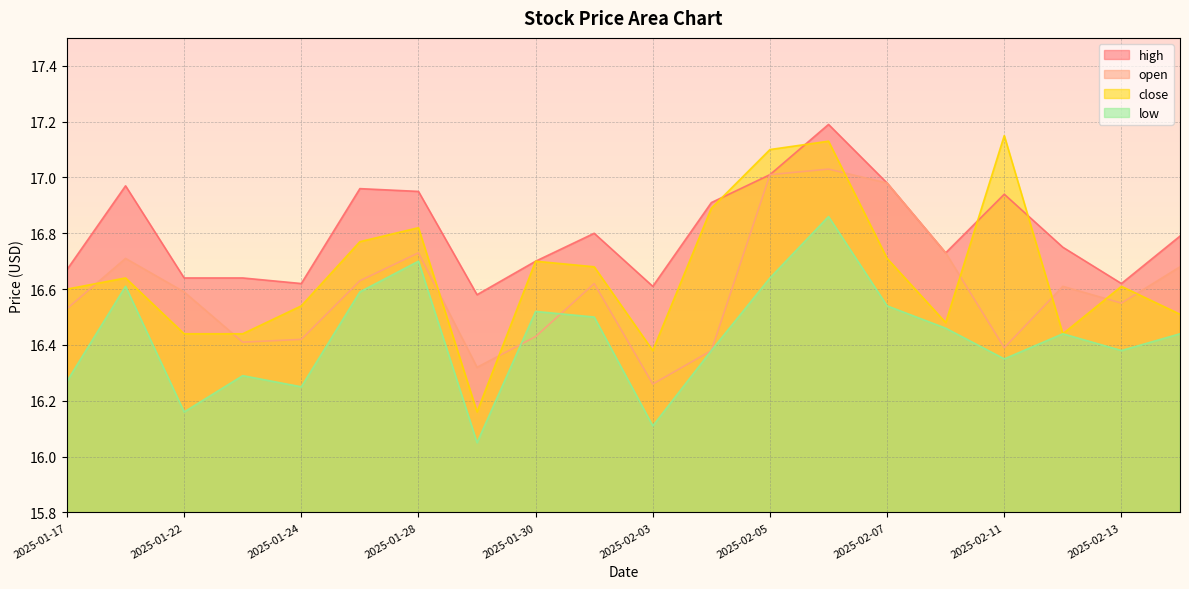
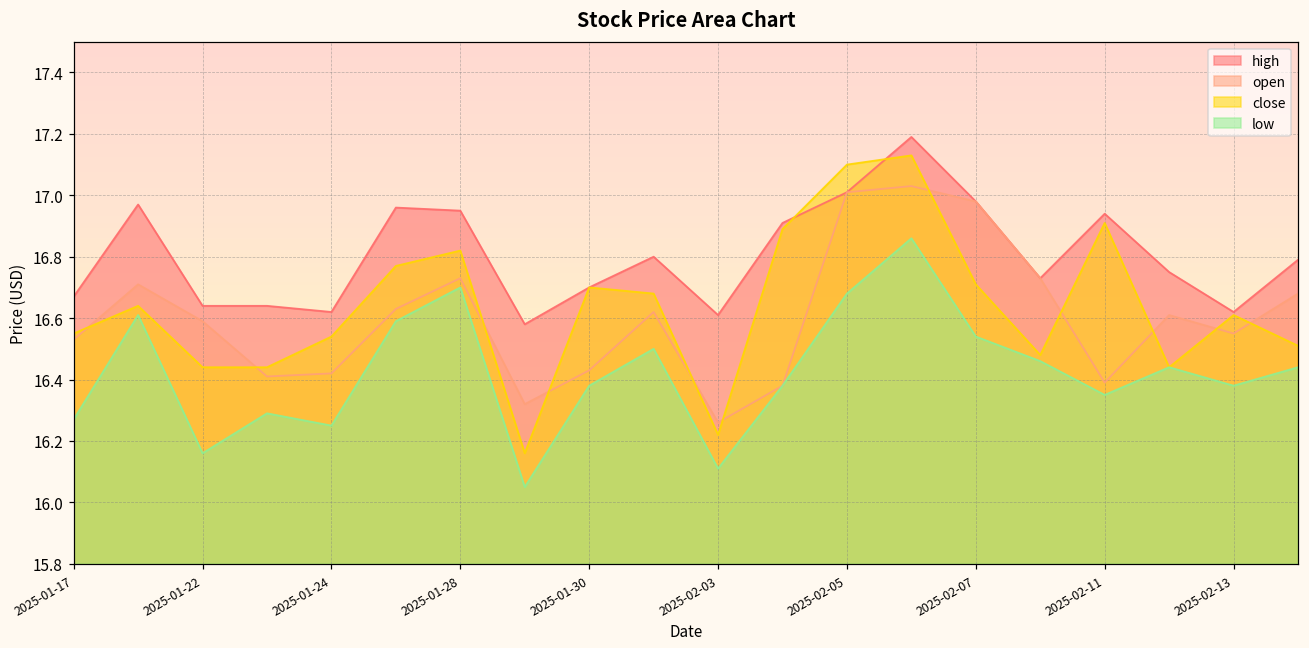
close, 2025-01-17: 16.60 -> 16.55
low, 2025-01-30: 16.52 -> 16.38
close, 2025-02-03: 16.38 -> 16.22
low, 2025-02-05: 16.64 -> 16.68
close, 2025-02-11: 17.15 -> 16.91
